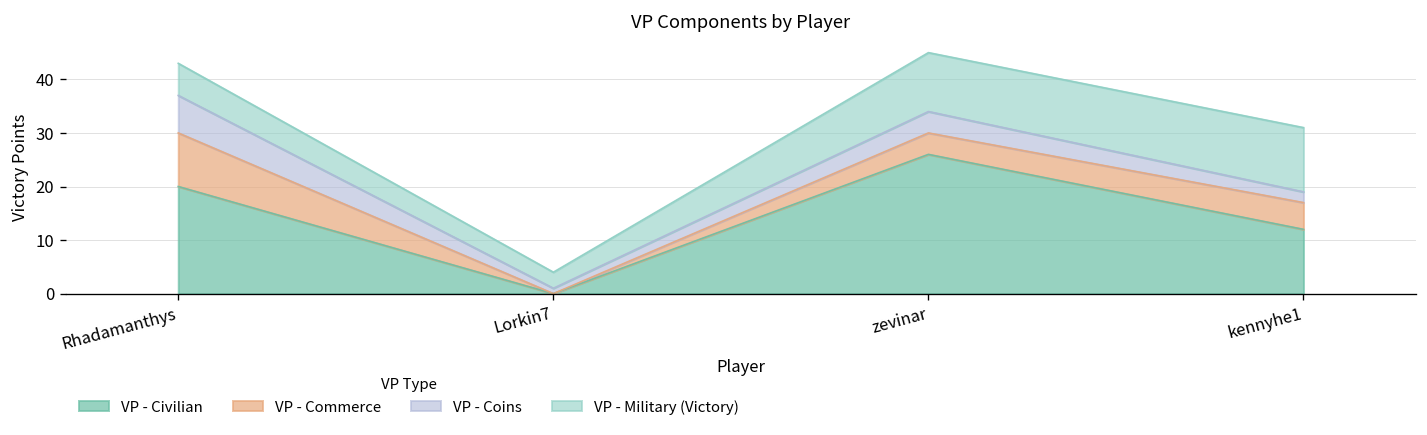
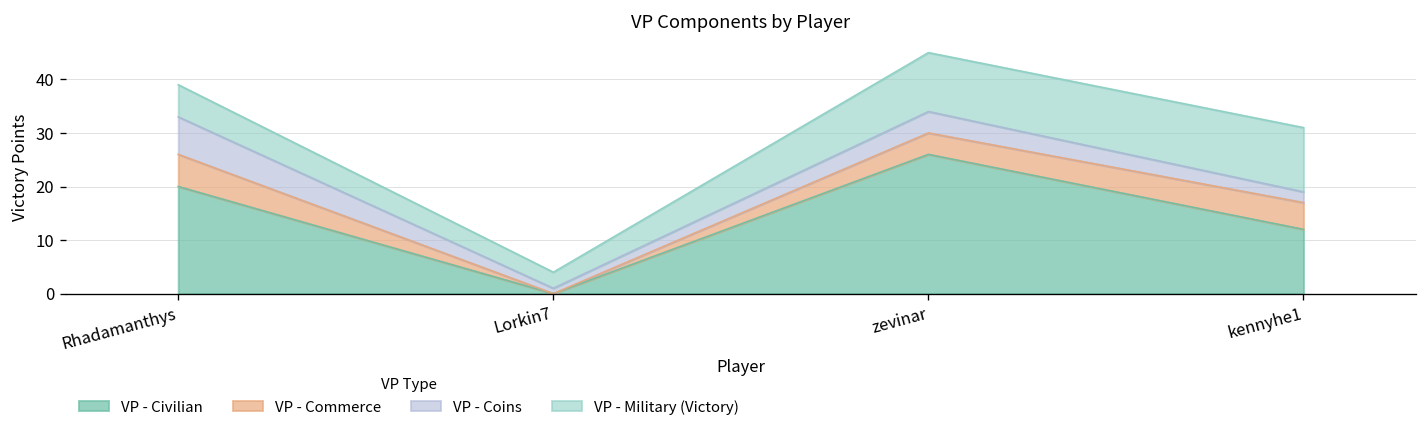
VP - Commerce, Rhadamanthys: 10 -> 6
